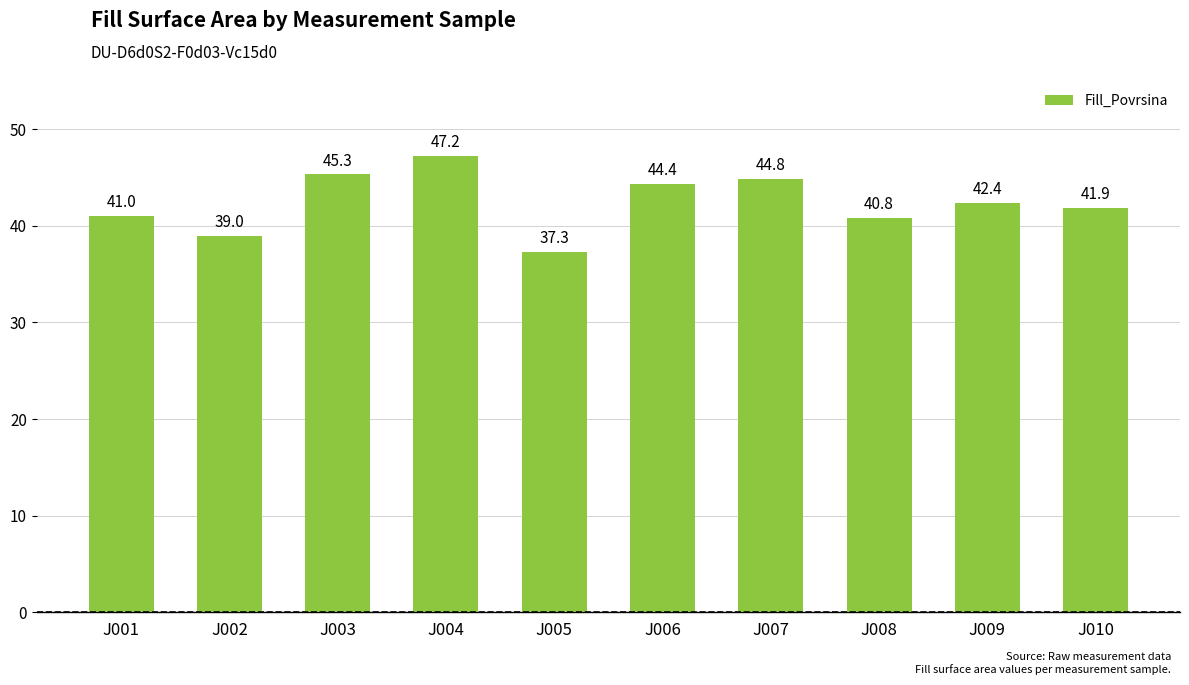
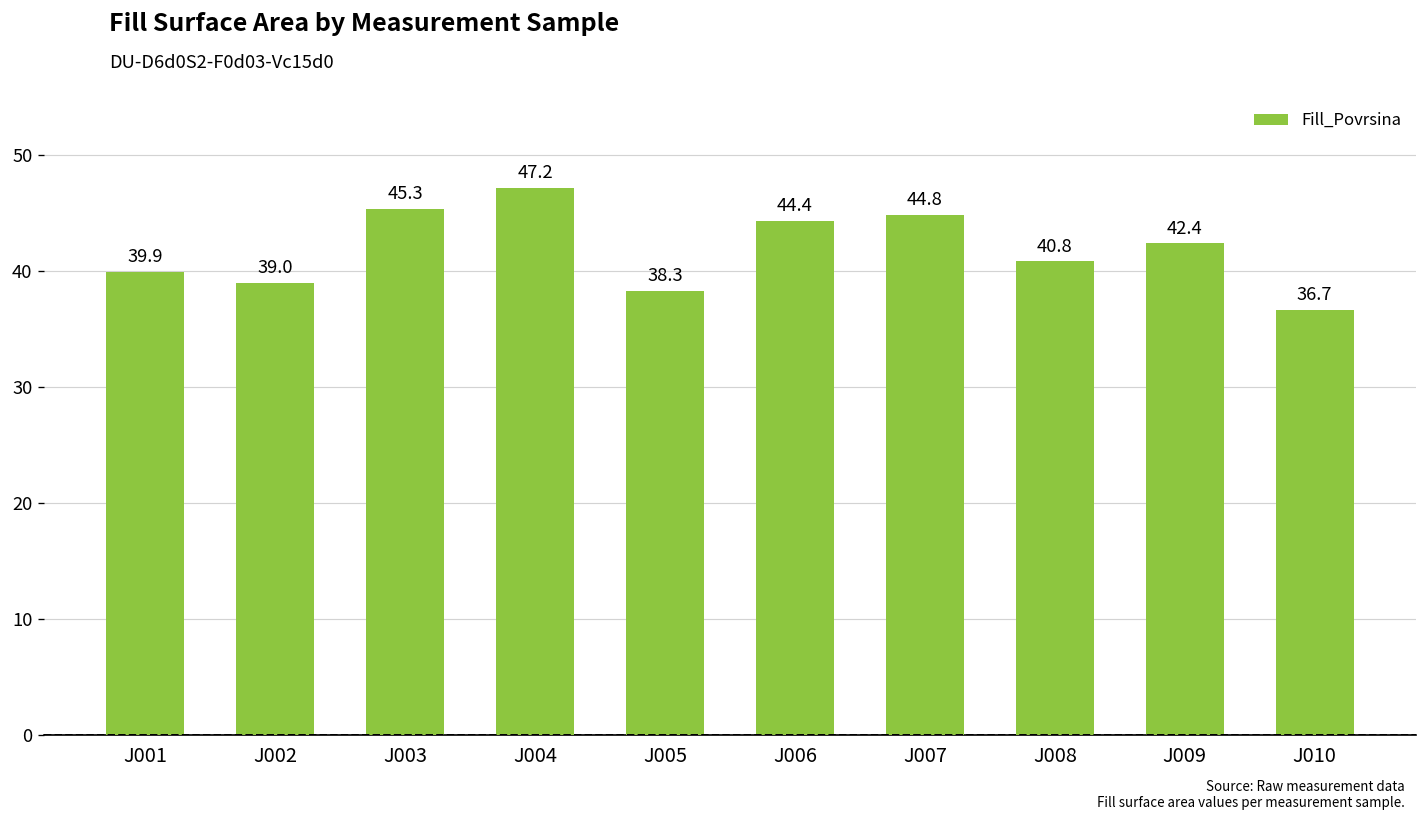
J001: 41.0 -> 39.9
J005: 37.3 -> 38.3
J010: 41.9 -> 36.7
